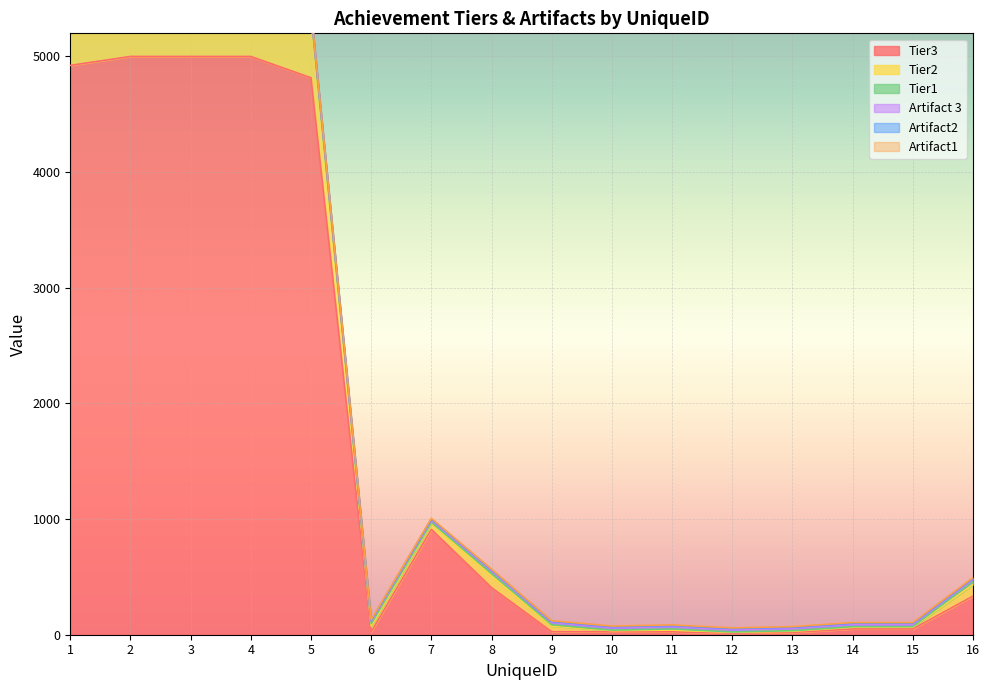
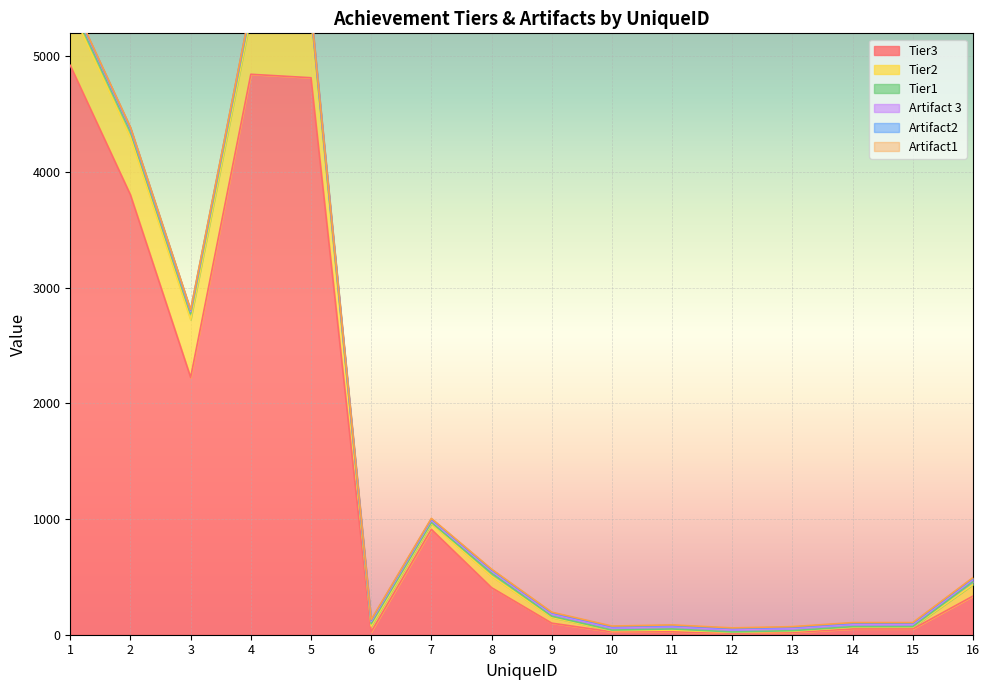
Tier3, 2: 5000 -> 3800
Tier3, 3: 5000 -> 2230
Tier3, 4: 5000 -> 4850
Tier3, 9: 30 -> 100
